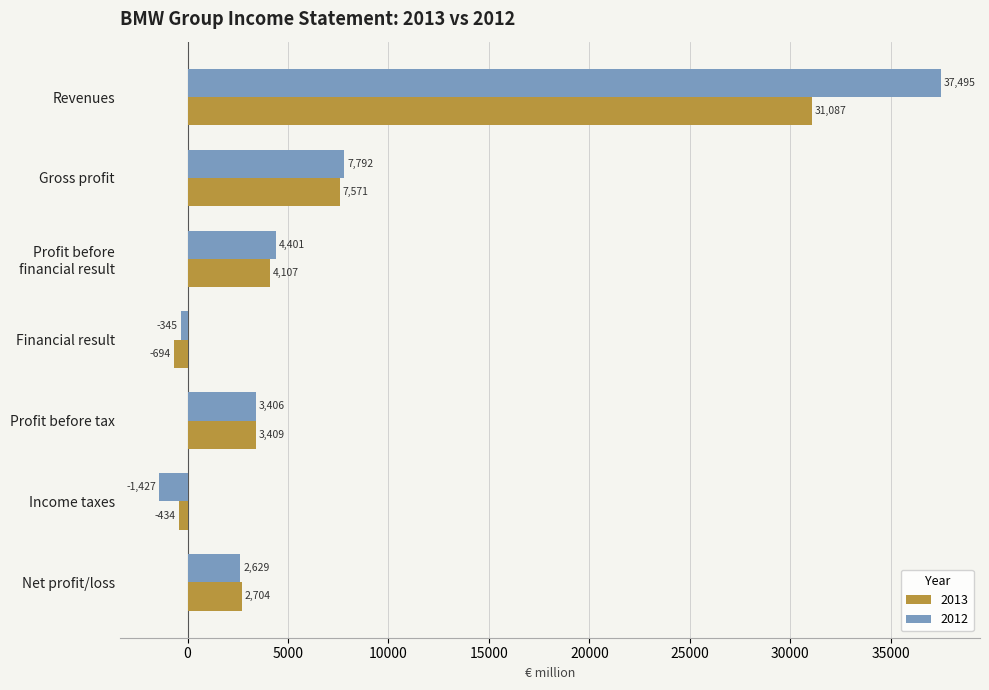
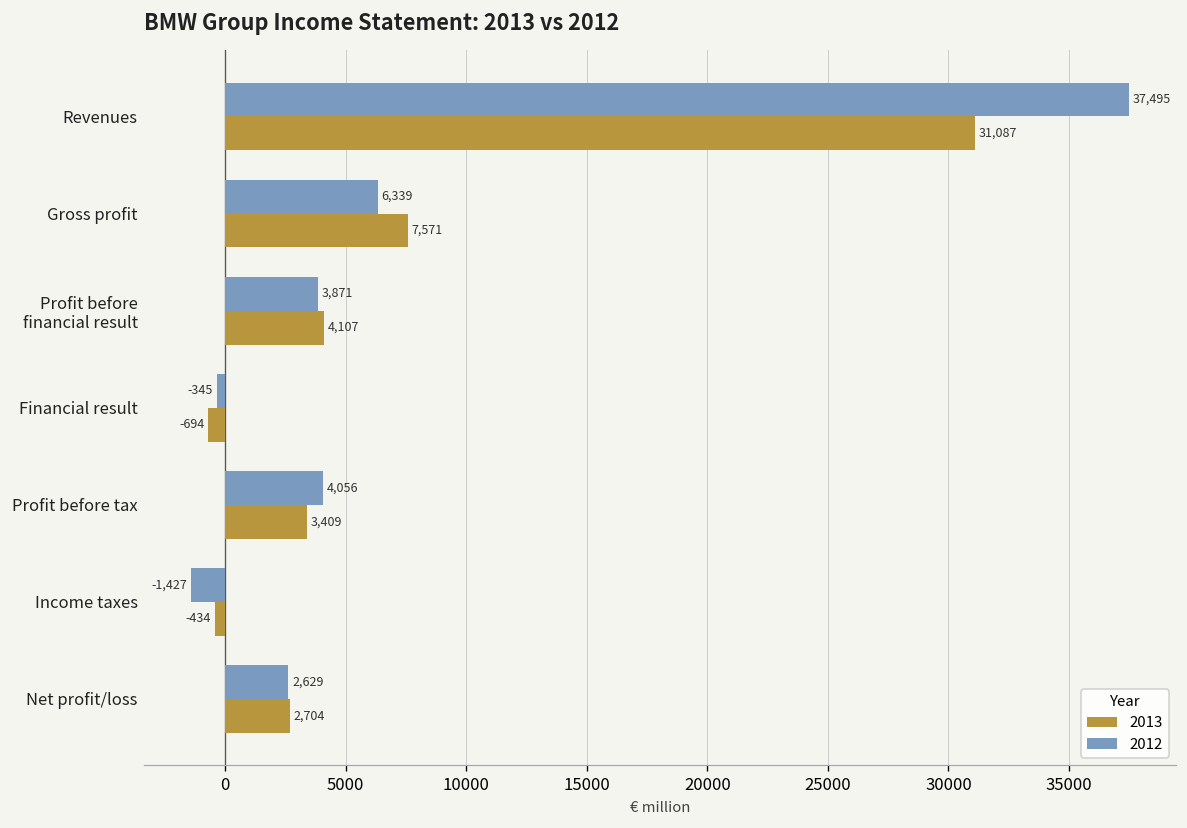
2012, Gross profit: 7,792 -> 6,339
2012, Profit before financial result: 4,401 -> 3,871
2012, Profit before tax: 3,406 -> 4,056
